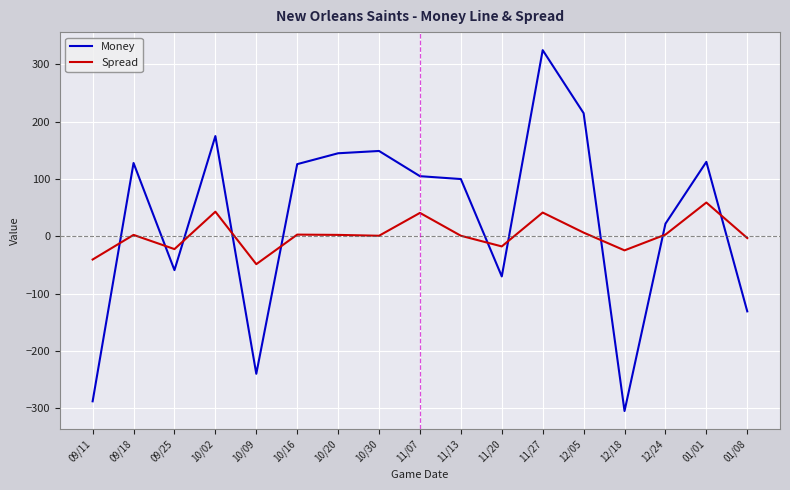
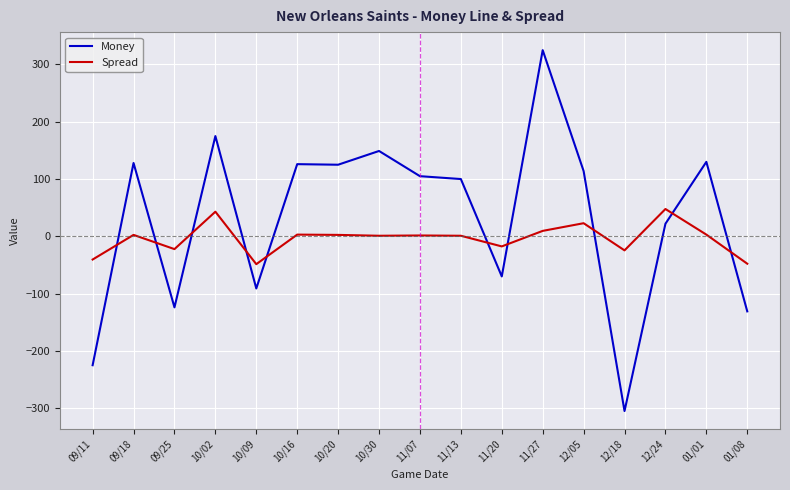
Money, 09/11: -290 -> -230
Money, 09/25: -60 -> -120
Money, 10/09: -240 -> -90
Money, 10/20: 150 -> 130
Spread, 11/07: 40 -> 0
Spread, 11/27: 40 -> 10
Money, 12/05: 220 -> 110
Spread, 12/05: 10 -> 20
Spread, 12/24: 0 -> 50
Spread, 01/01: 60 -> 0
Spread, 01/08: 0 -> -50
